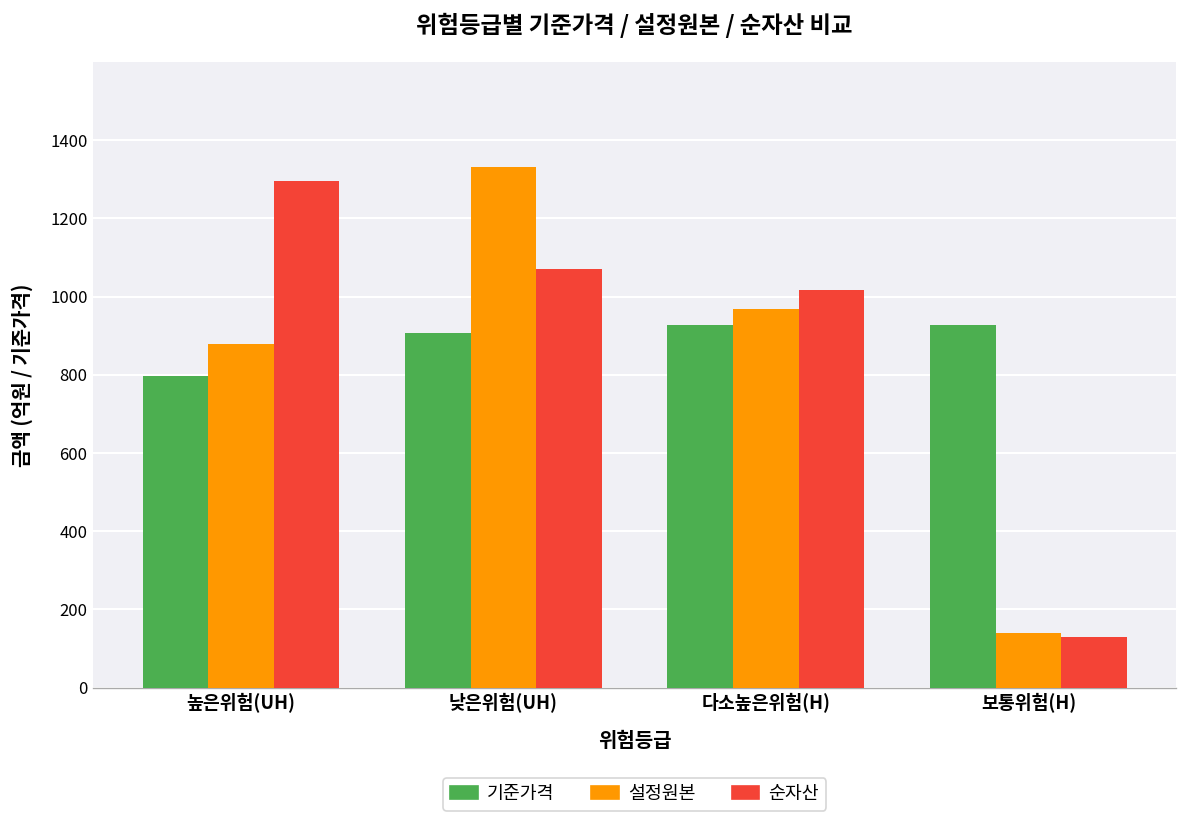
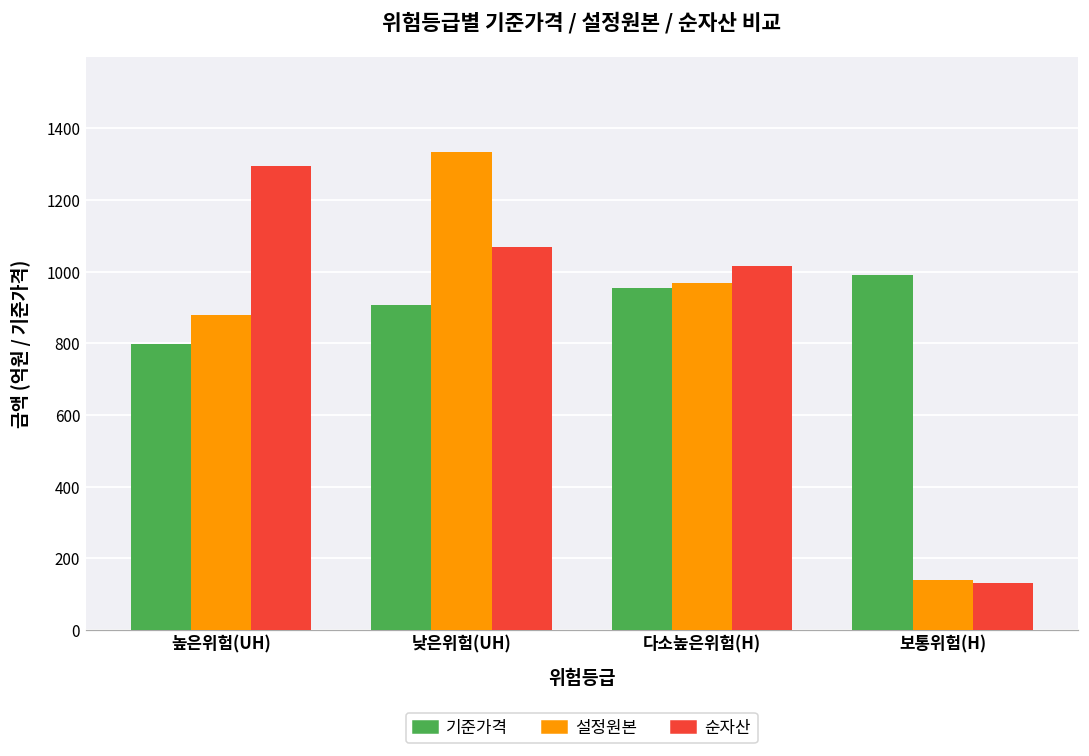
기준가격, 다소높은위험(H): 930 -> 960
기준가격, 보통위험(H): 930 -> 990
